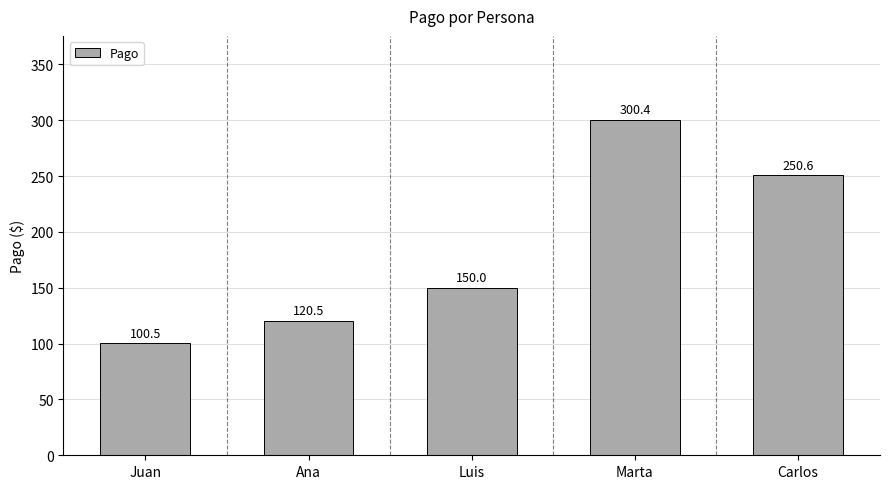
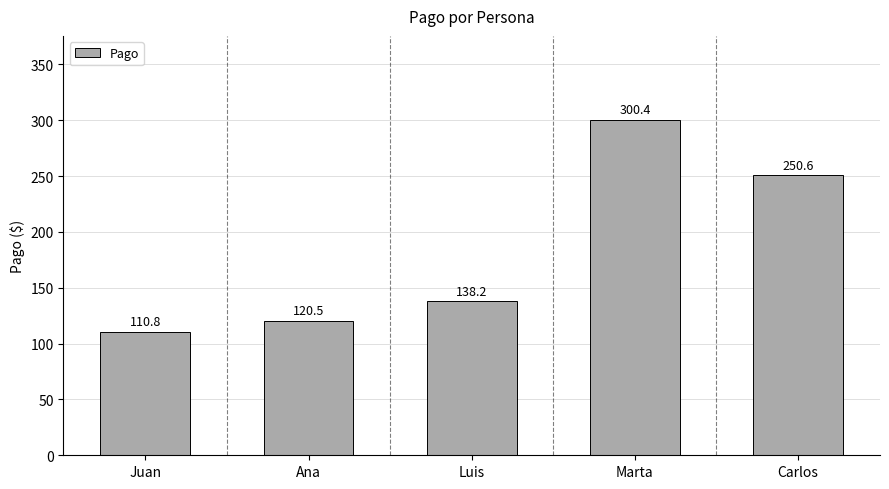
Juan: 100.5 -> 110.8
Luis: 150.0 -> 138.2
